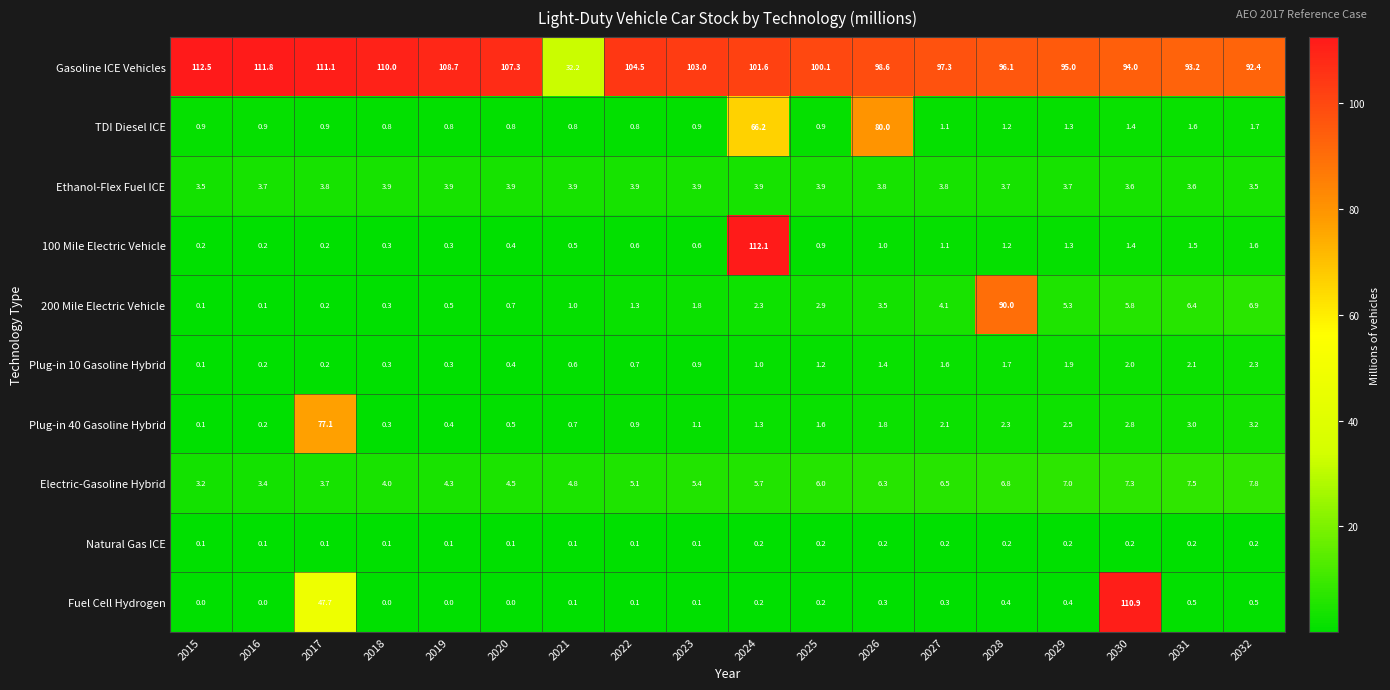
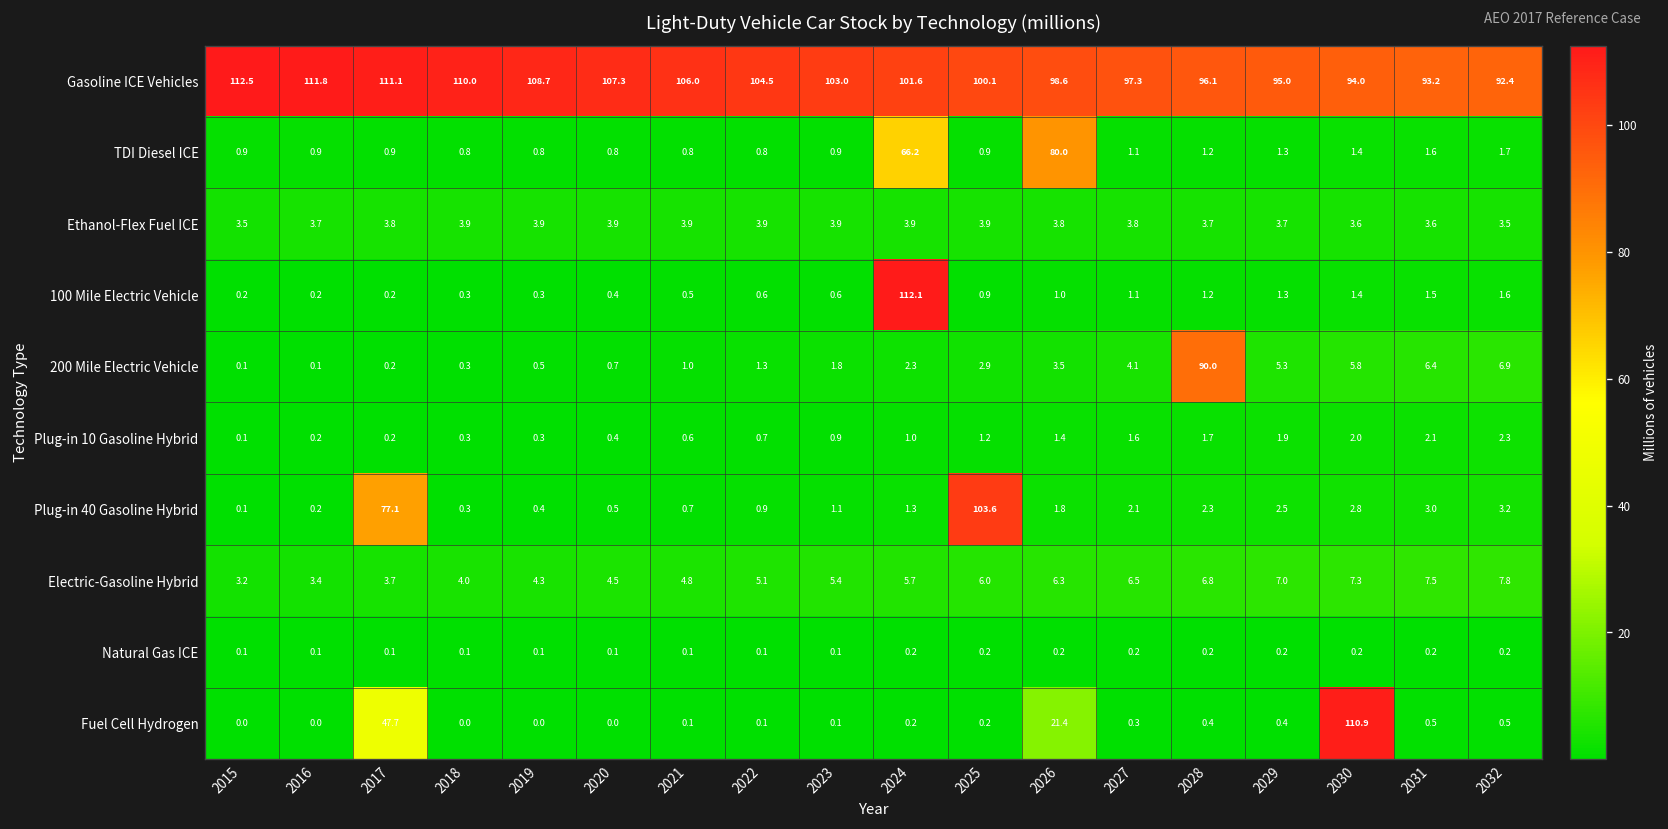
Gasoline ICE Vehicles, 2021: 32.2 -> 106.0
Plug-in 40 Gasoline Hybrid, 2025: 1.6 -> 103.6
Fuel Cell Hydrogen, 2026: 0.3 -> 21.4
